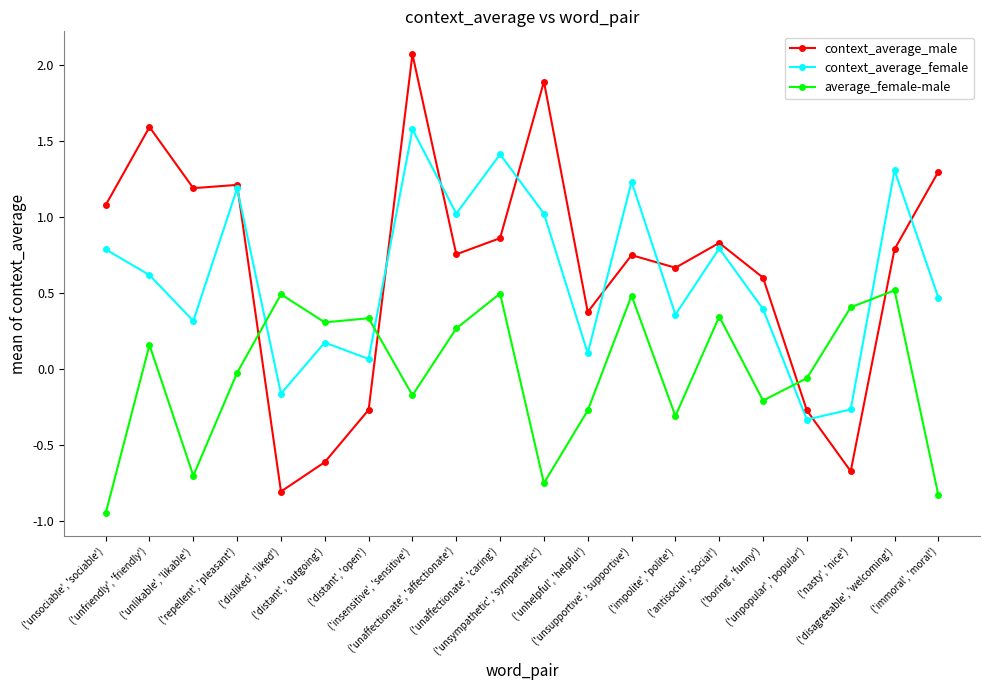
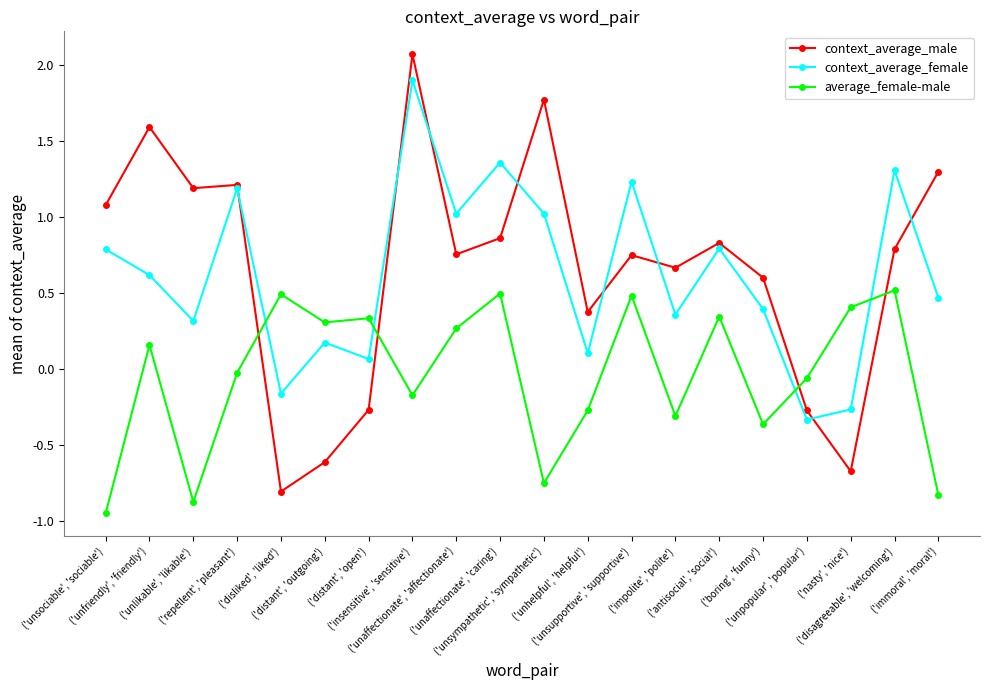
average_female-male, ('unlikable', 'likable'): -0.70 -> -0.87
context_average_female, ('insensitive', 'sensitive'): 1.58 -> 1.90
context_average_female, ('unaffectionate', 'caring'): 1.41 -> 1.36
context_average_male, ('unsympathetic', 'sympathetic'): 1.89 -> 1.77
average_female-male, ('boring', 'funny'): -0.21 -> -0.36
